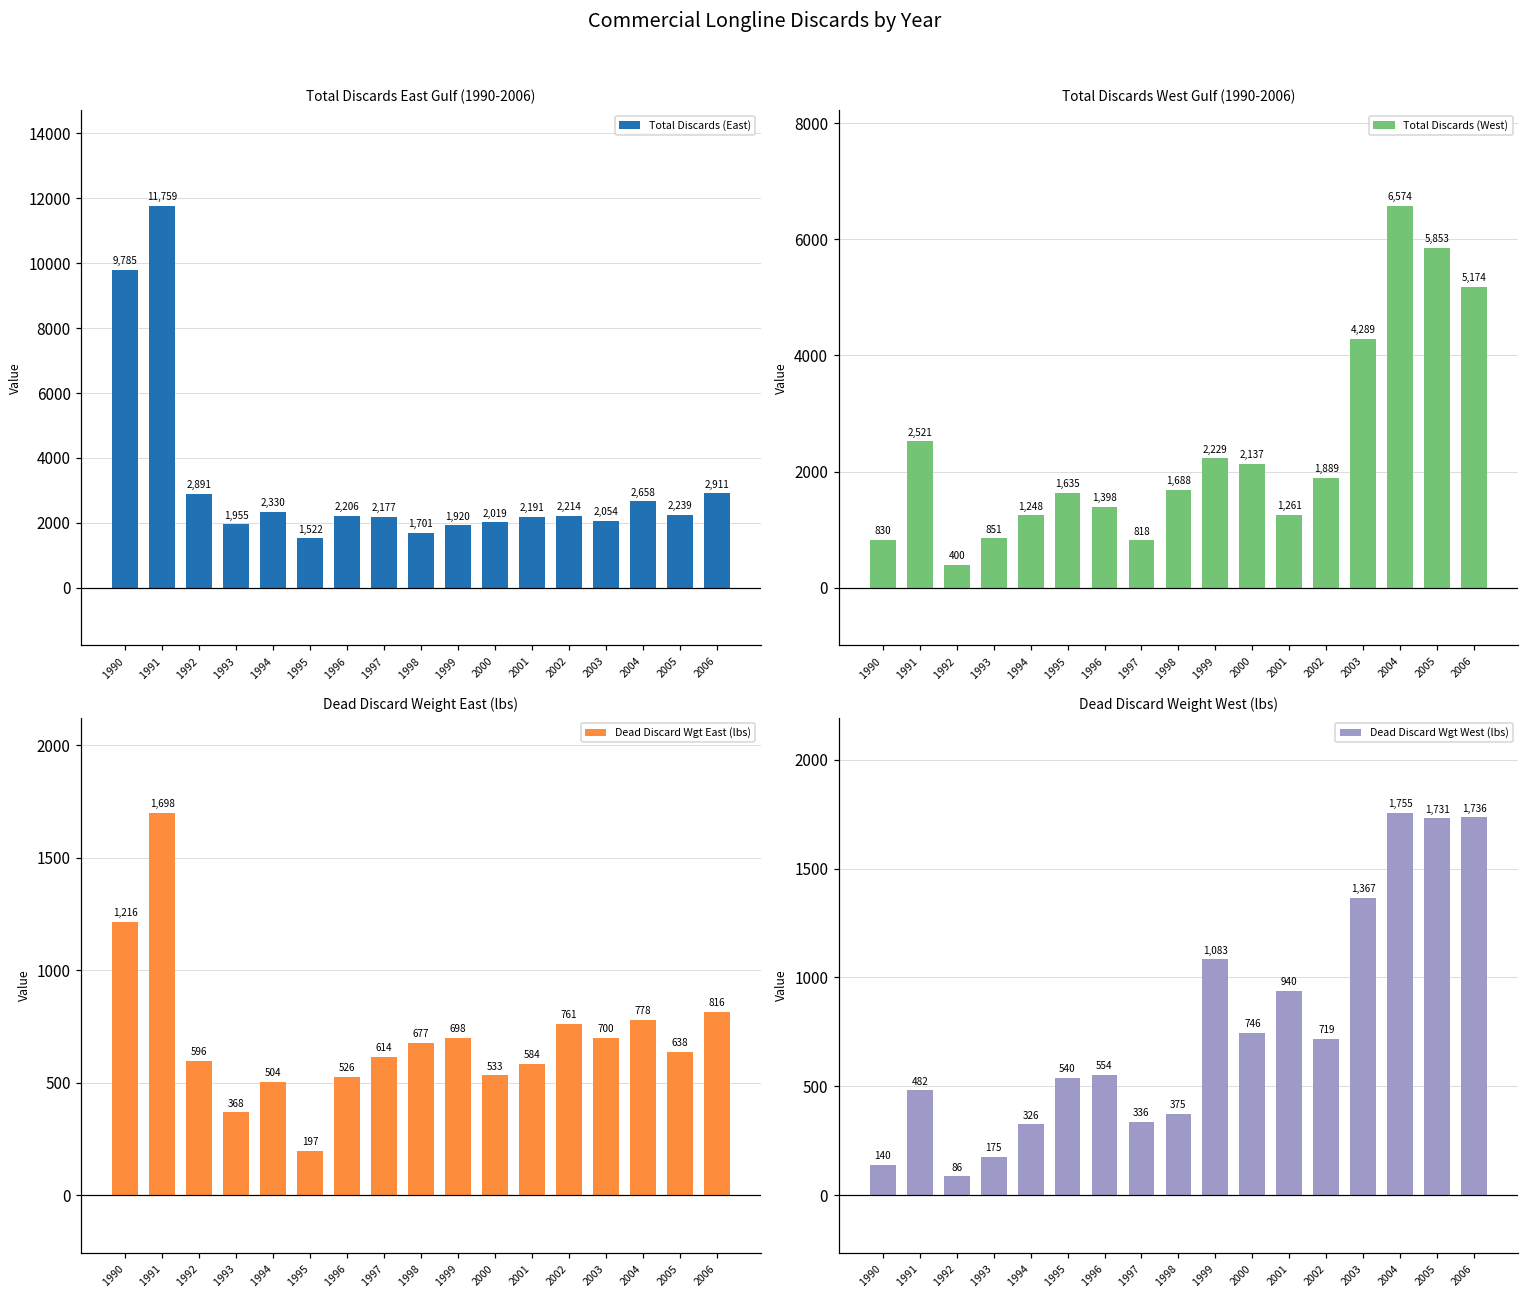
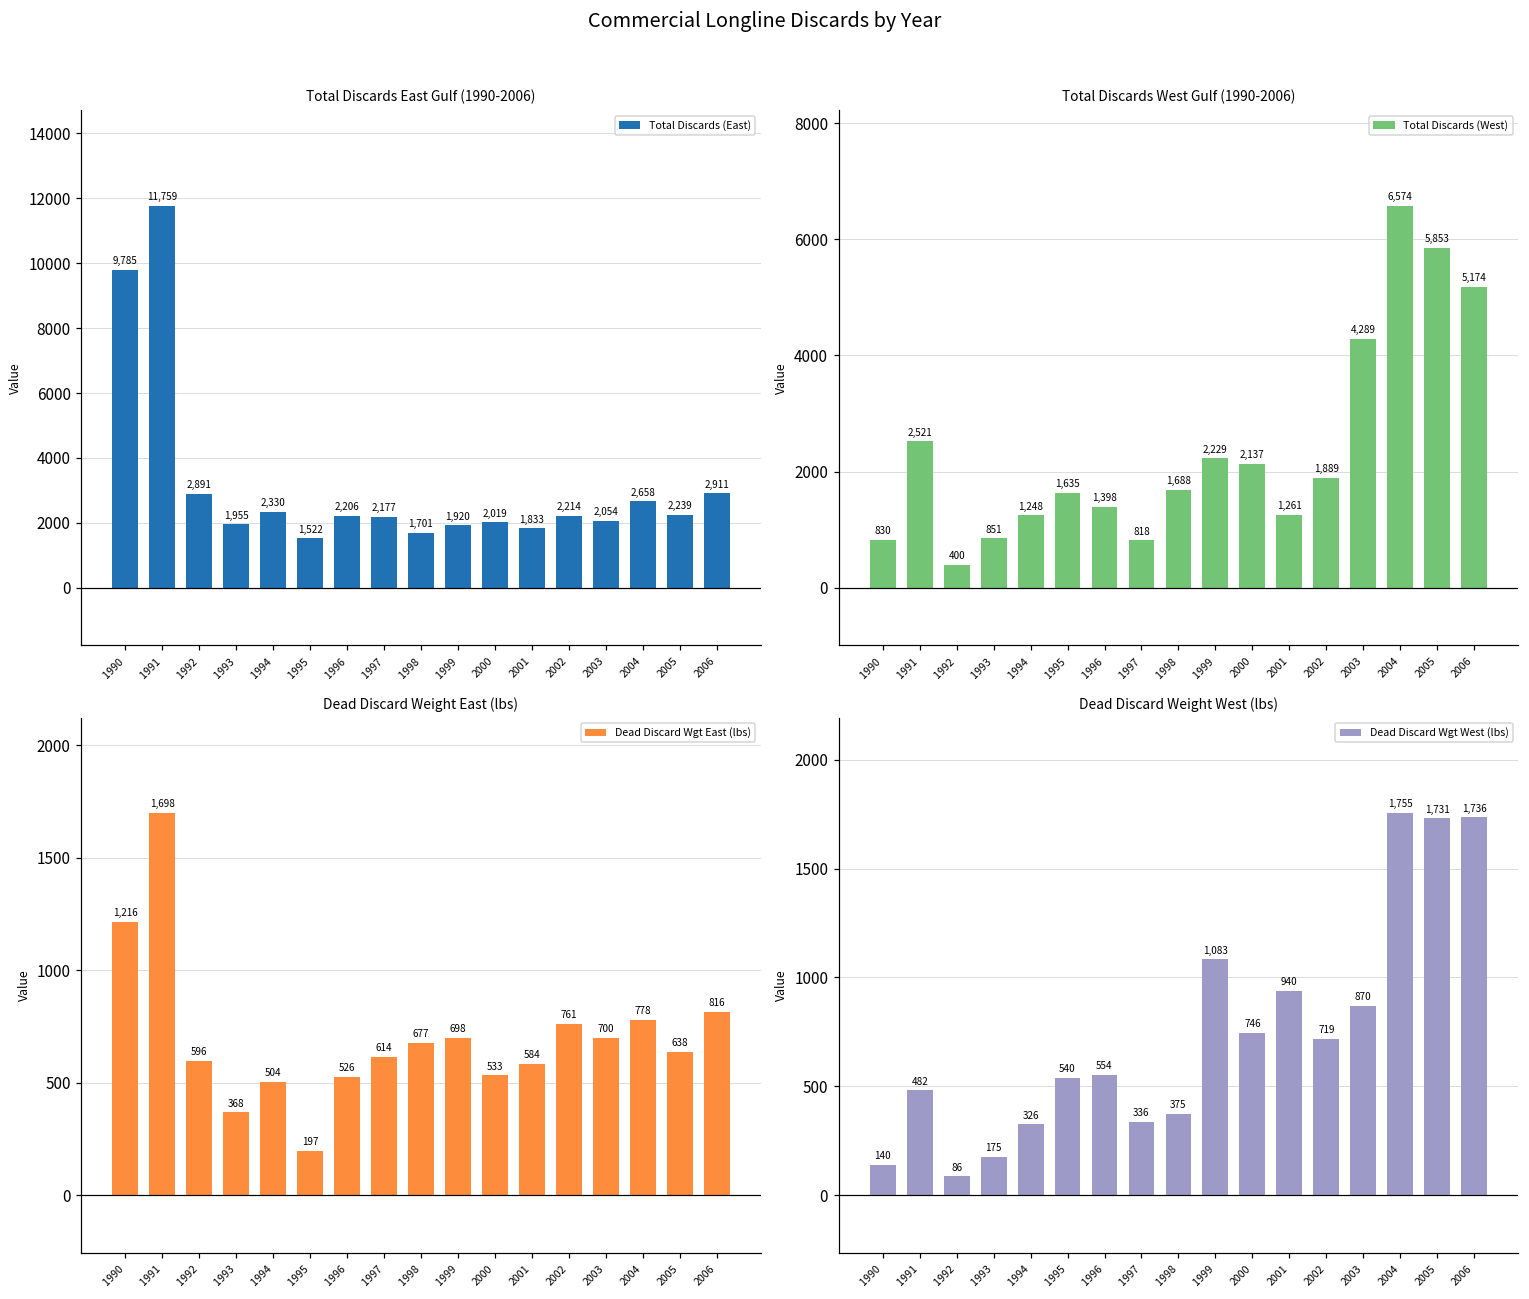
Total Discards East Gulf (1990-2006), 2001: 2,191 -> 1,833
Dead Discard Weight West (lbs), 2003: 1,367 -> 870
